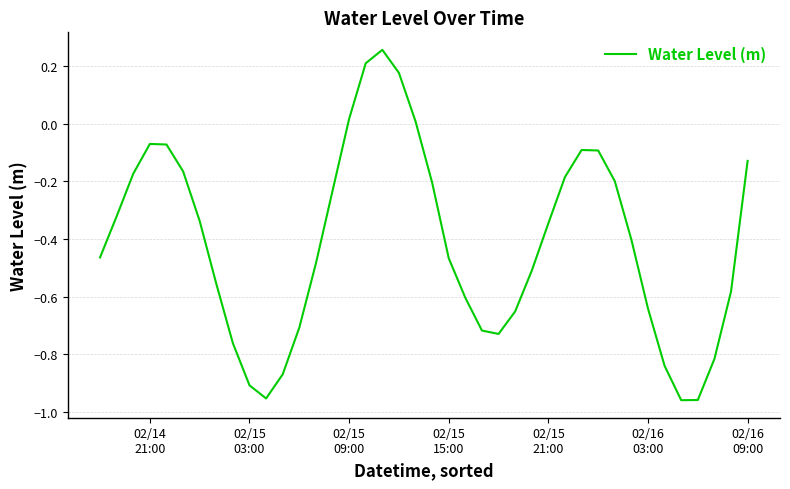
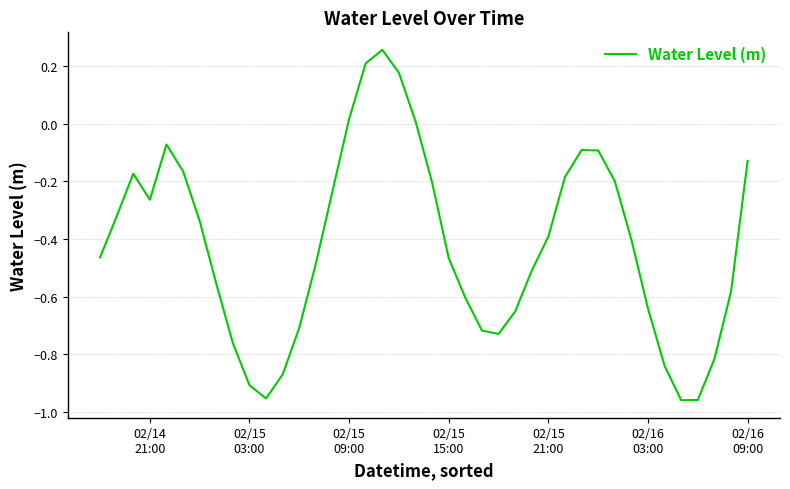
02/14 21:00: -0.07 -> -0.26
02/15 21:00: -0.35 -> -0.39
